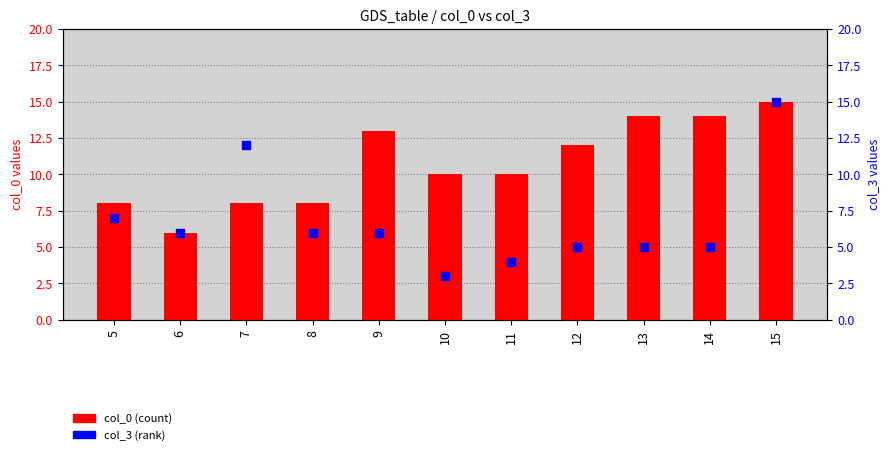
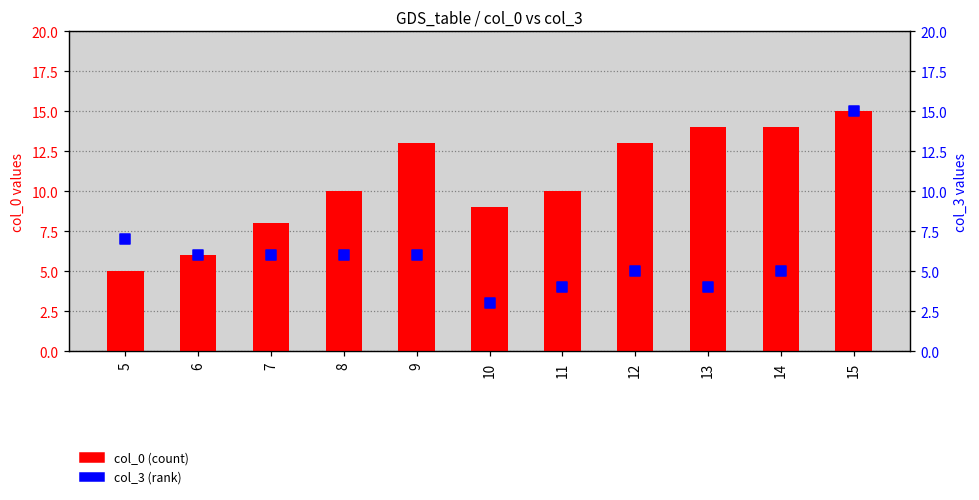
col_0 (count), 5: 8 -> 5
col_0 (count), 8: 8 -> 10
col_0 (count), 10: 10 -> 9
col_0 (count), 12: 12 -> 13
col_3 (rank), 7: 12 -> 6
col_3 (rank), 13: 5 -> 4
